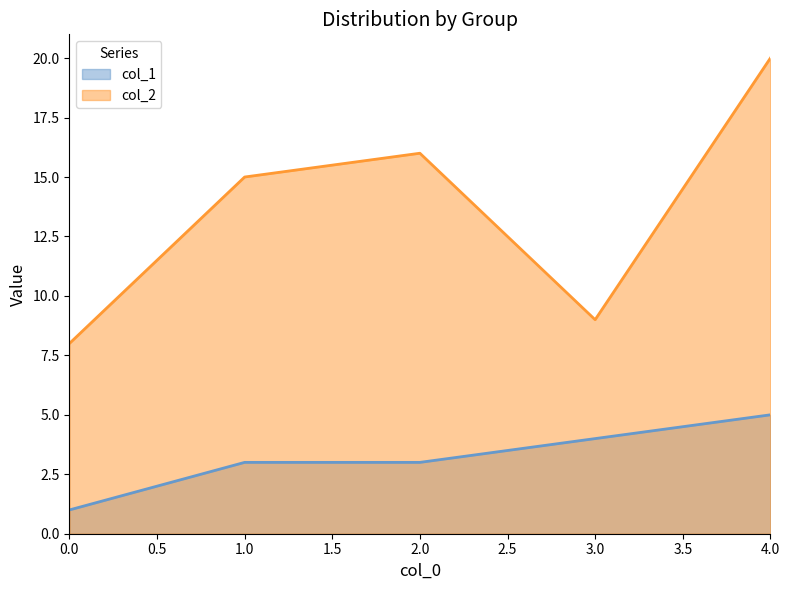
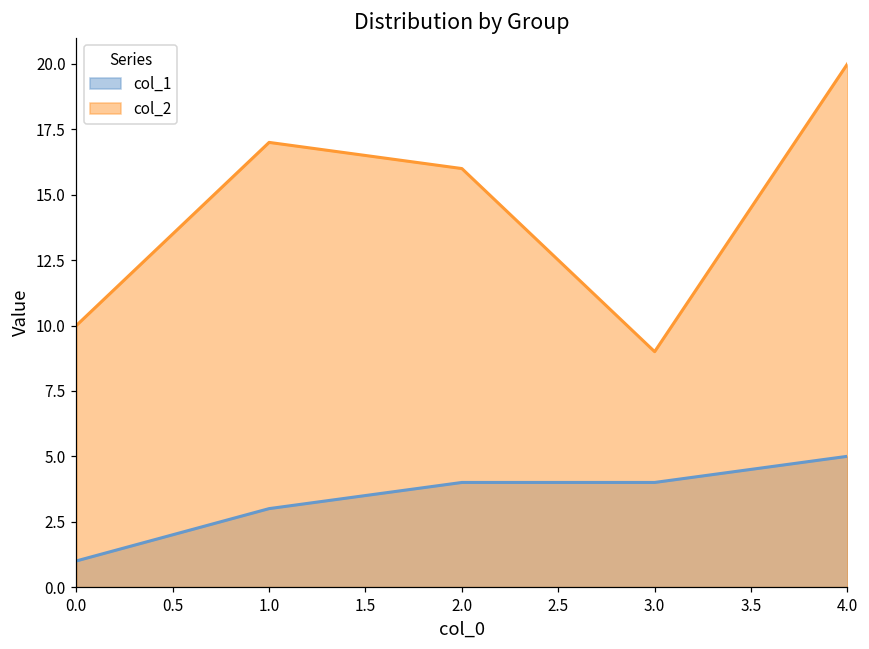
col_2, 0.0: 8 -> 10
col_2, 1.0: 15 -> 17
col_1, 2.0: 3 -> 4
